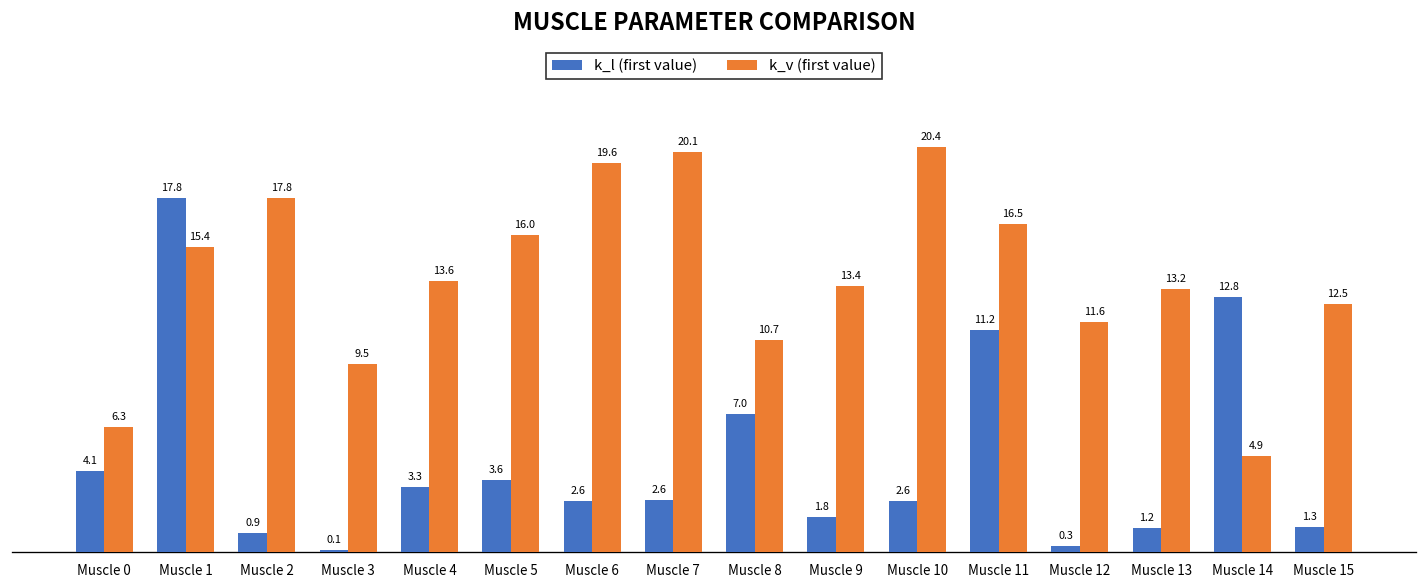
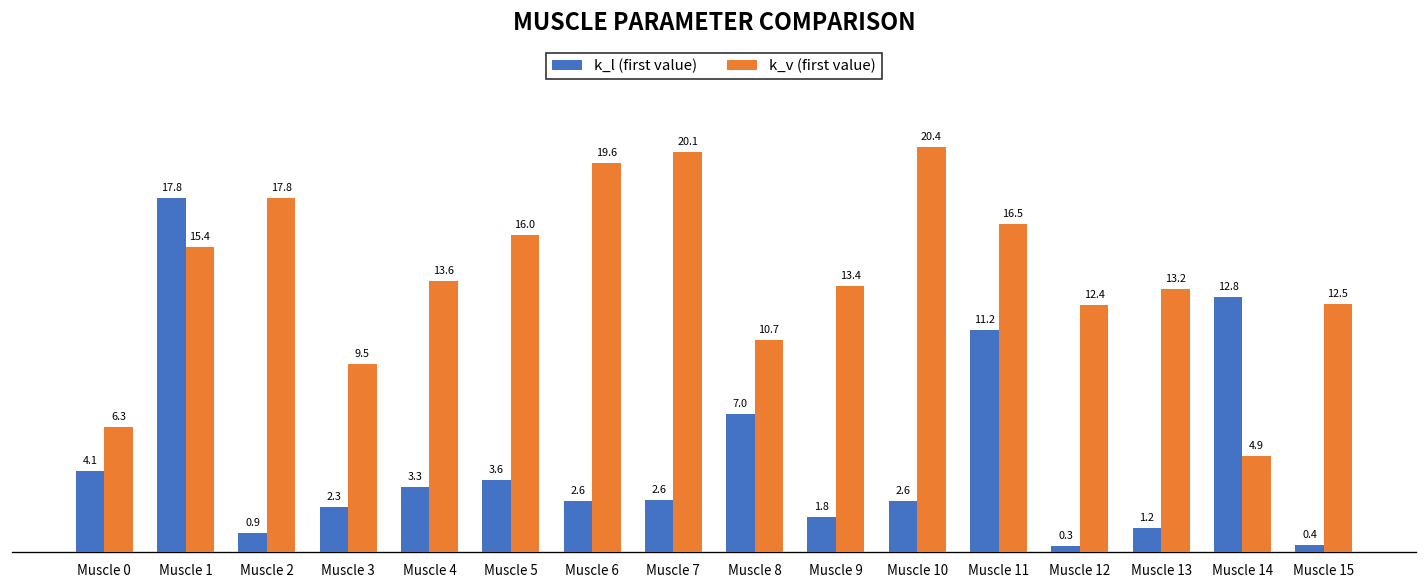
k_l (first value), Muscle 3: 0.1 -> 2.3
k_v (first value), Muscle 12: 11.6 -> 12.4
k_l (first value), Muscle 15: 1.3 -> 0.4
